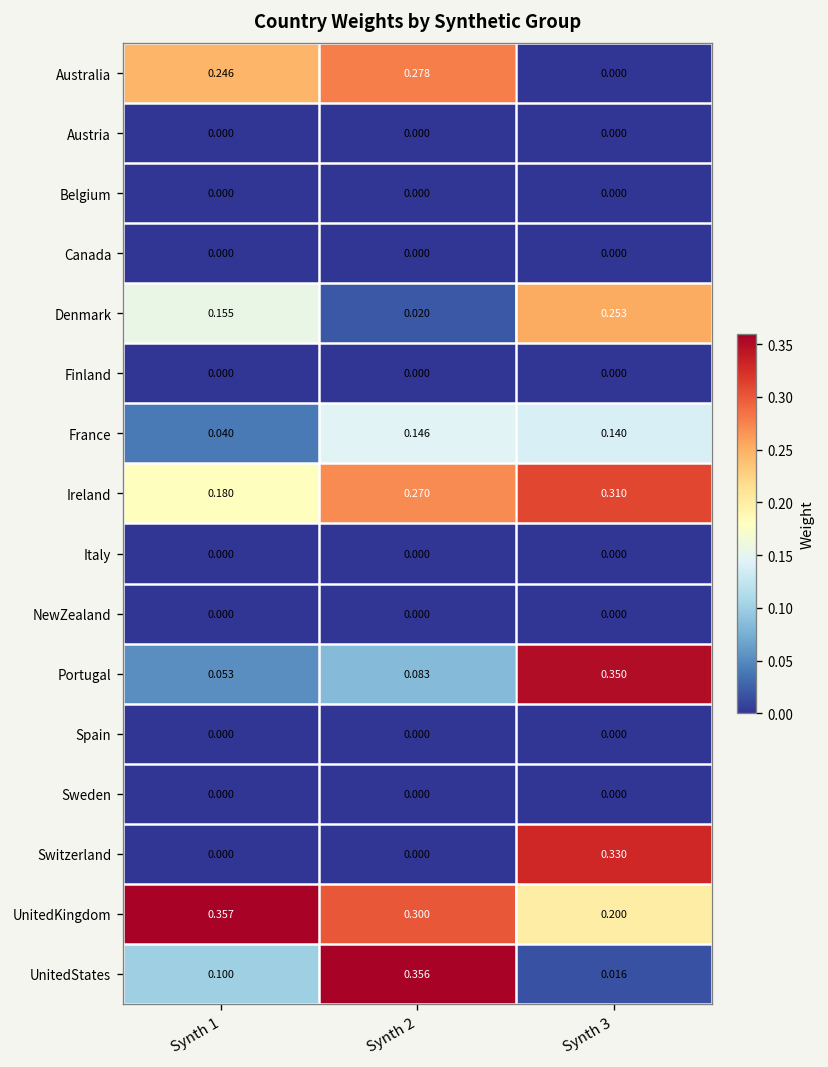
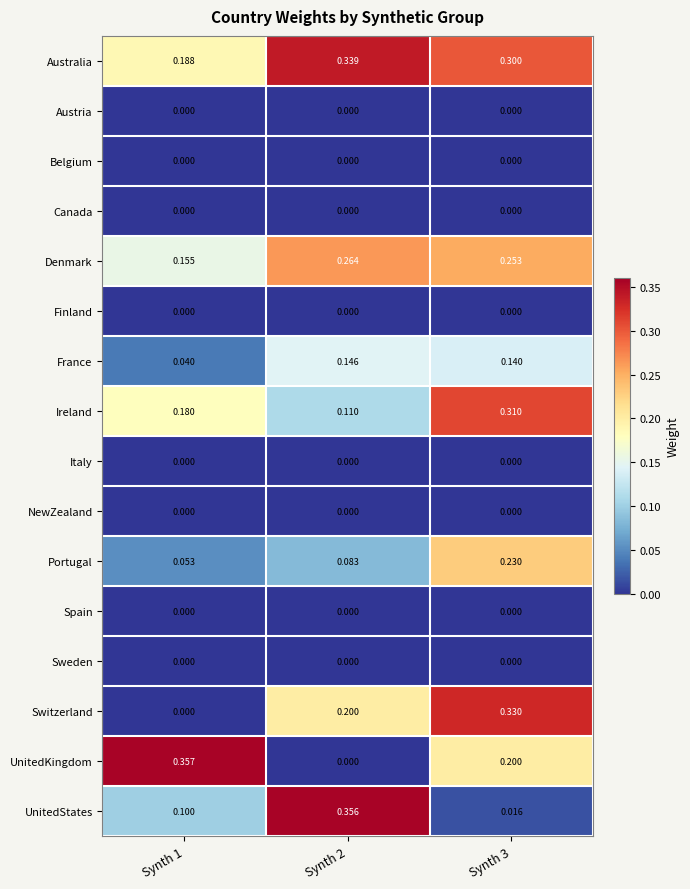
Australia, Synth 1: 0.246 -> 0.188
Australia, Synth 2: 0.278 -> 0.339
Australia, Synth 3: 0.000 -> 0.300
Denmark, Synth 2: 0.020 -> 0.264
Ireland, Synth 2: 0.270 -> 0.110
Portugal, Synth 3: 0.350 -> 0.230
Switzerland, Synth 2: 0.000 -> 0.200
UnitedKingdom, Synth 2: 0.300 -> 0.000
